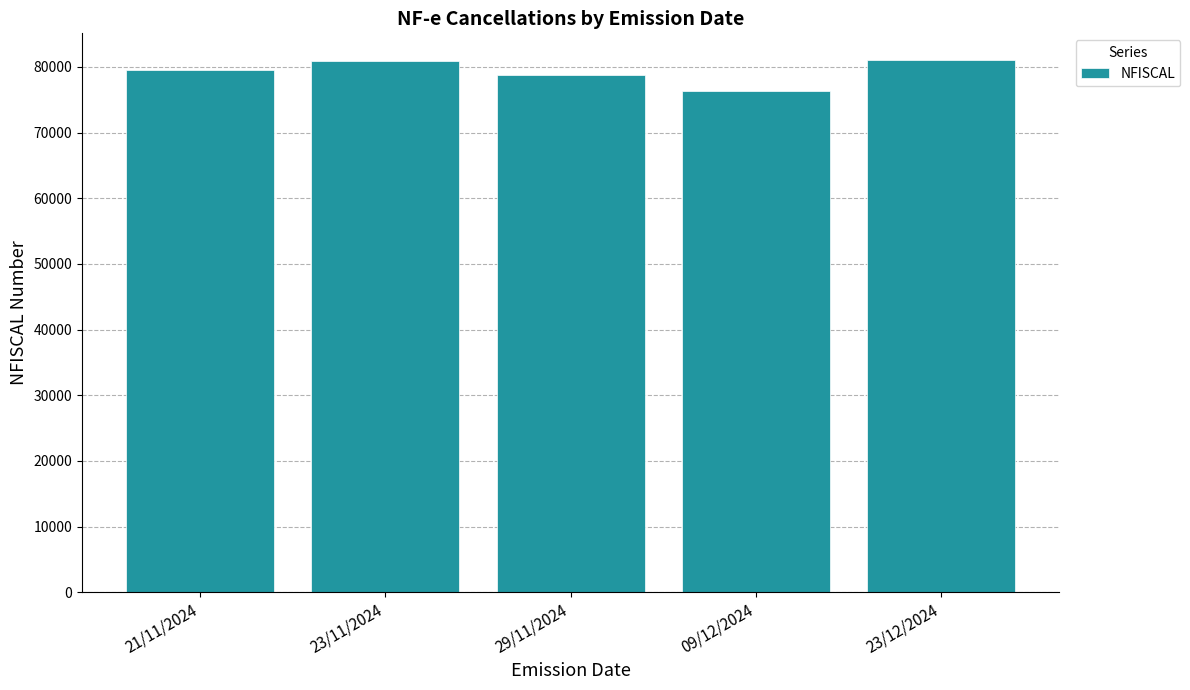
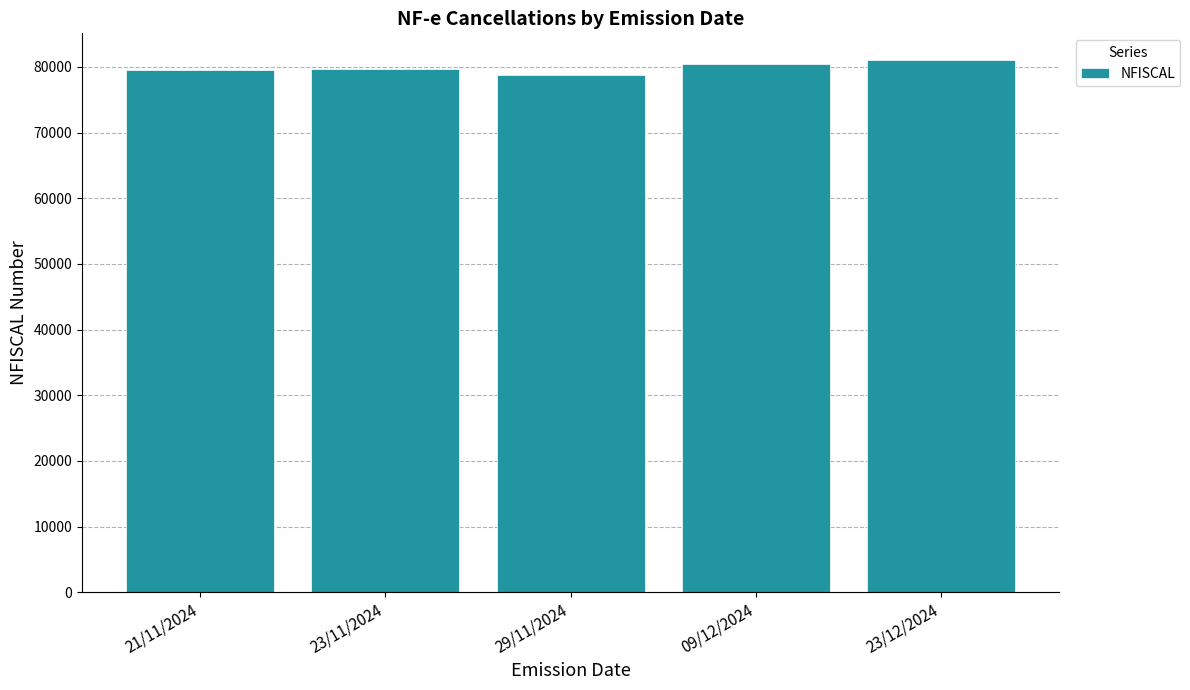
23/11/2024: 81000 -> 80000
09/12/2024: 76000 -> 81000
